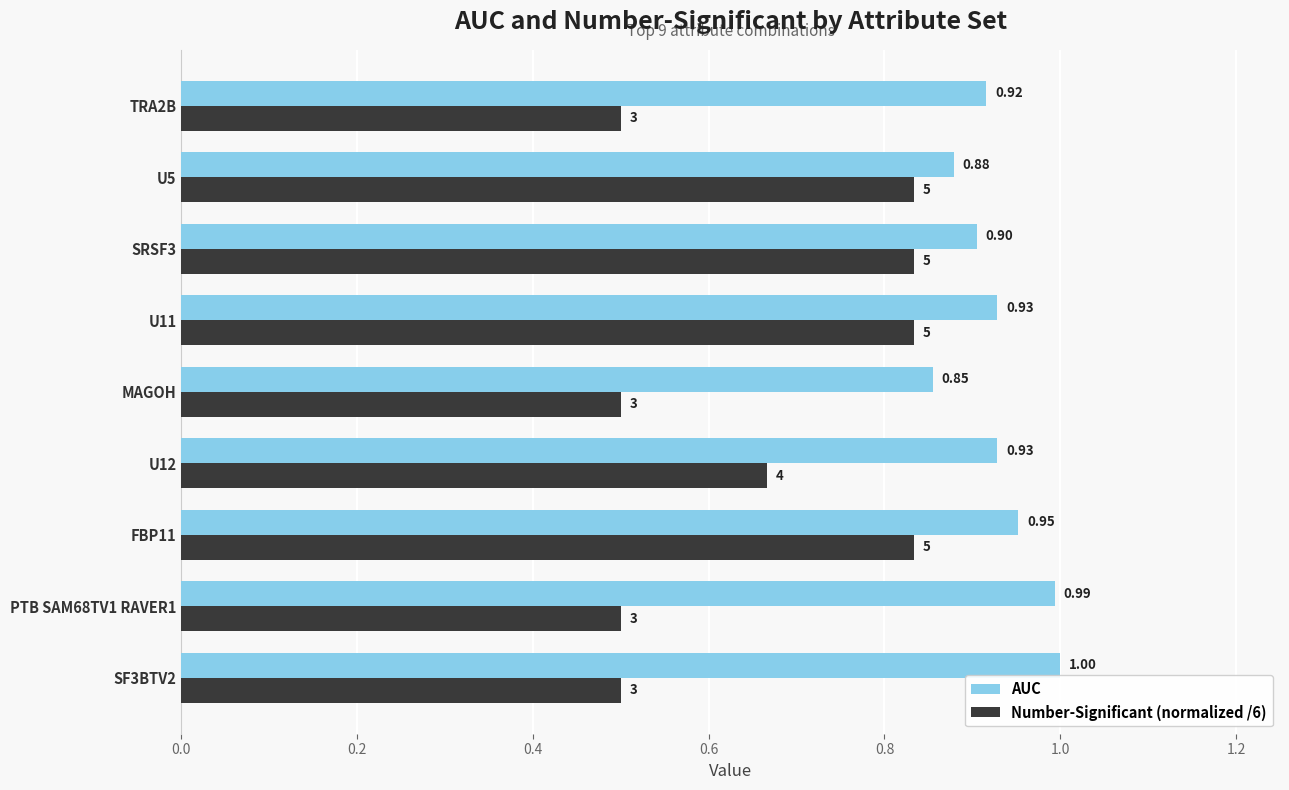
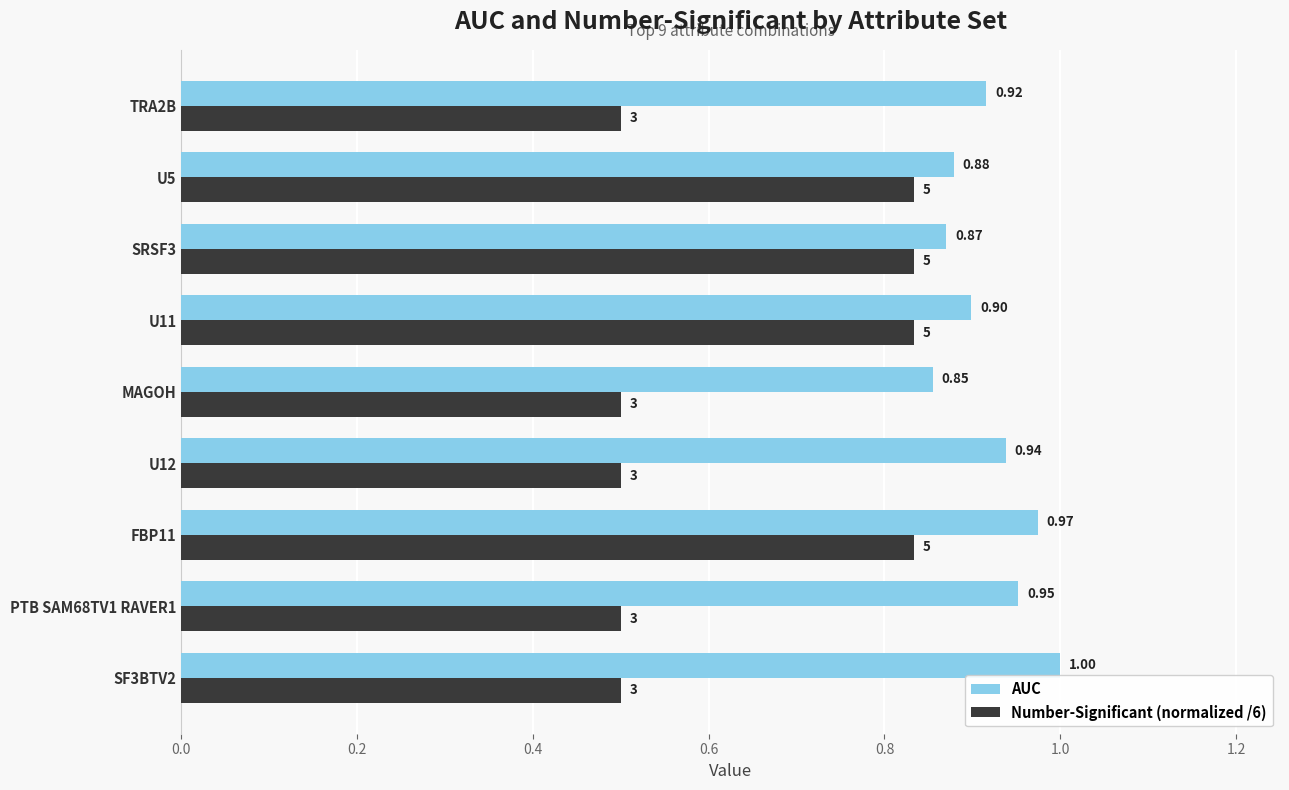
AUC, SRSF3: 0.90 -> 0.87
AUC, U11: 0.93 -> 0.90
AUC, U12: 0.93 -> 0.94
Number-Significant (normalized /6), U12: 4 -> 3
AUC, FBP11: 0.95 -> 0.97
AUC, PTB SAM68TV1 RAVER1: 0.99 -> 0.95
